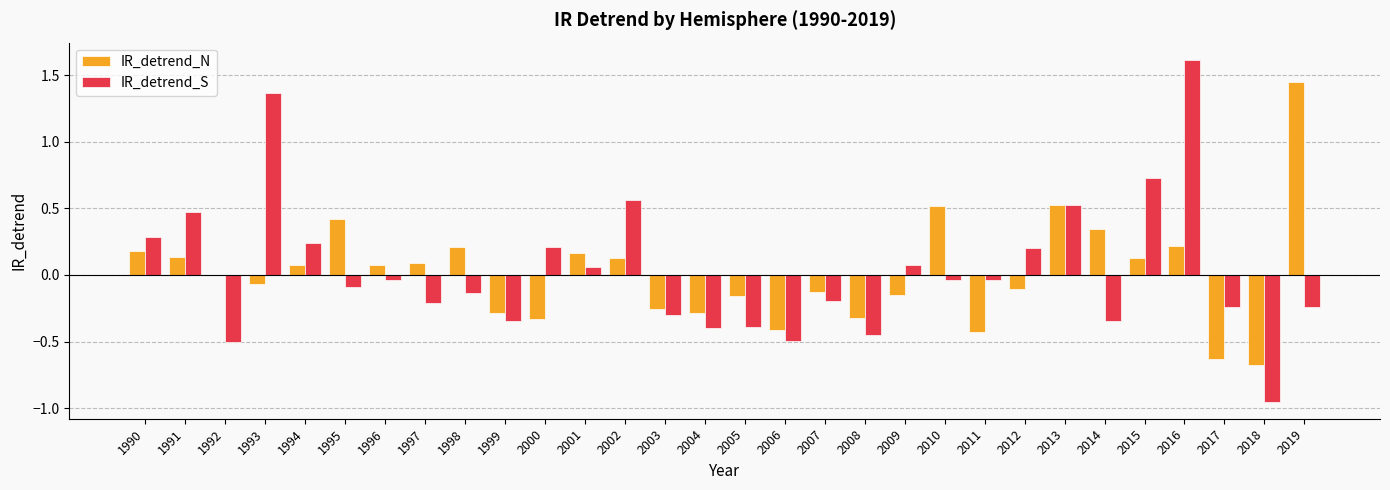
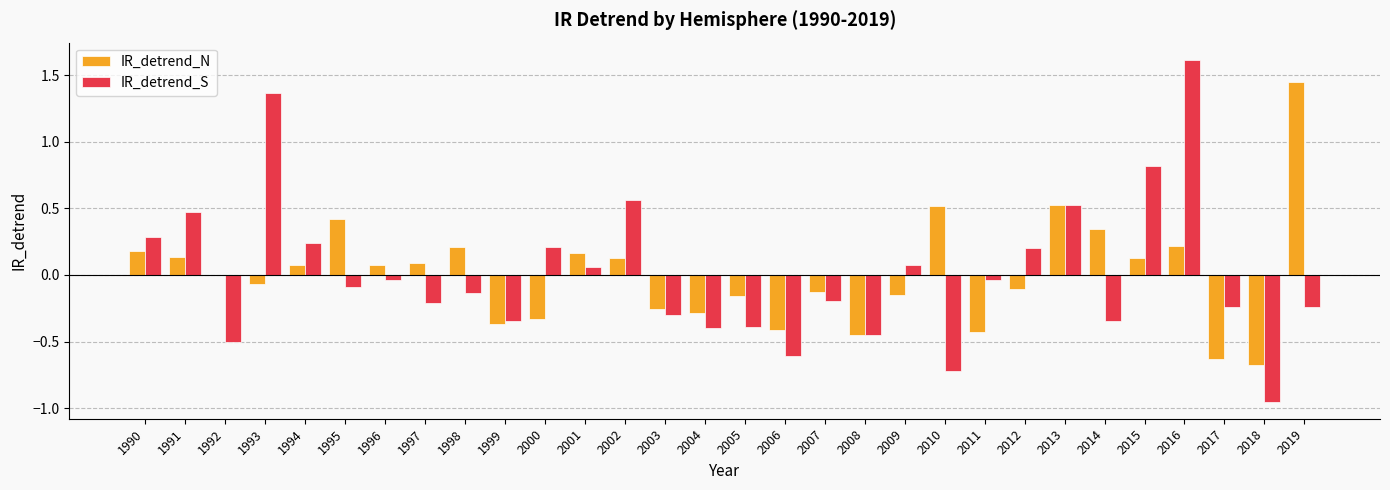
IR_detrend_N, 1999: -0.29 -> -0.37
IR_detrend_S, 2006: -0.49 -> -0.61
IR_detrend_N, 2008: -0.32 -> -0.45
IR_detrend_S, 2010: -0.04 -> -0.72
IR_detrend_S, 2015: 0.73 -> 0.82
